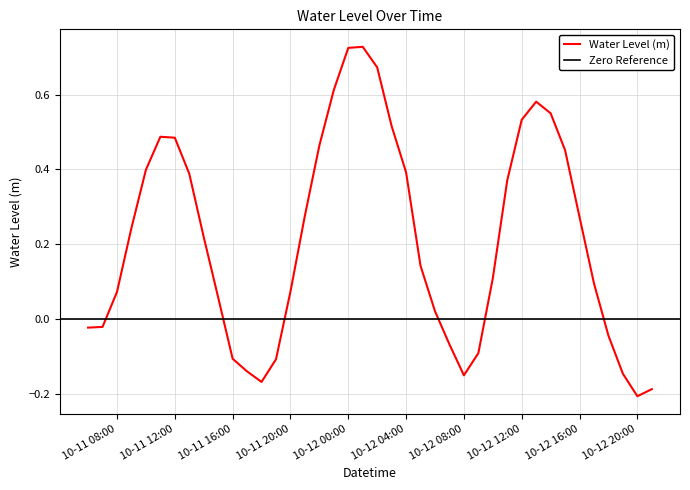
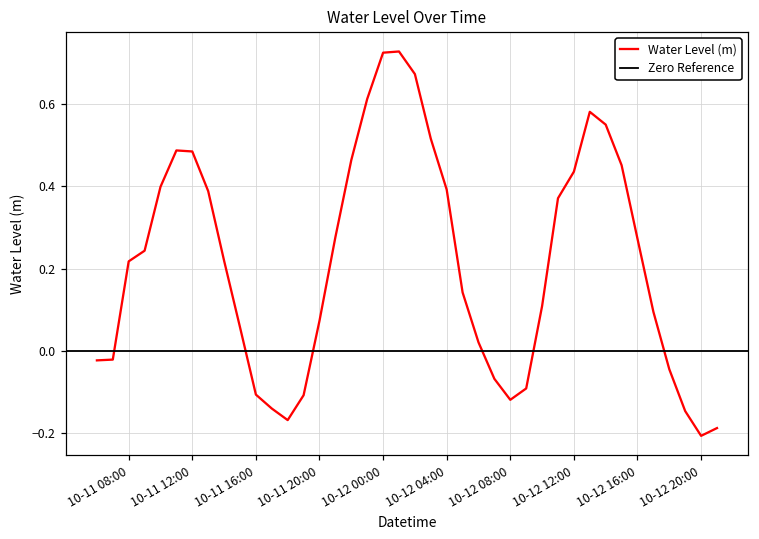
10-11 08:00: 0.07 -> 0.22
10-12 08:00: -0.15 -> -0.12
10-12 12:00: 0.53 -> 0.44
